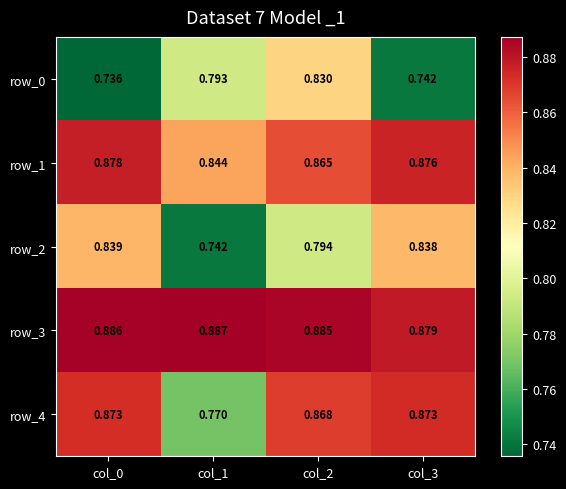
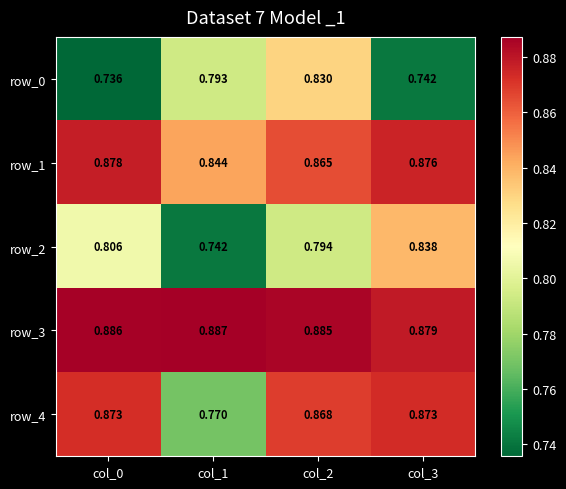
row_2, col_0: 0.839 -> 0.806
